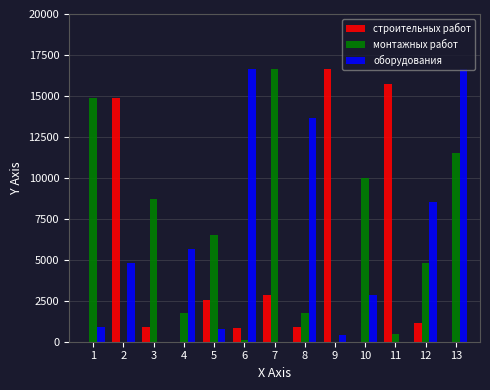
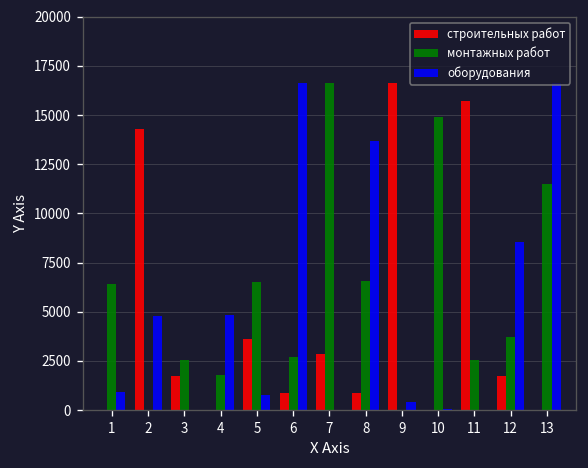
монтажных работ, 1: 14900 -> 6400
строительных работ, 2: 14900 -> 14300
строительных работ, 3: 900 -> 1700
монтажных работ, 3: 8700 -> 2600
оборудования, 4: 5700 -> 4800
строительных работ, 5: 2600 -> 3600
монтажных работ, 6: 100 -> 2700
монтажных работ, 8: 1700 -> 6600
монтажных работ, 10: 10000 -> 14900
оборудования, 10: 2900 -> 100
монтажных работ, 11: 500 -> 2600
строительных работ, 12: 1200 -> 1700
монтажных работ, 12: 4800 -> 3700
